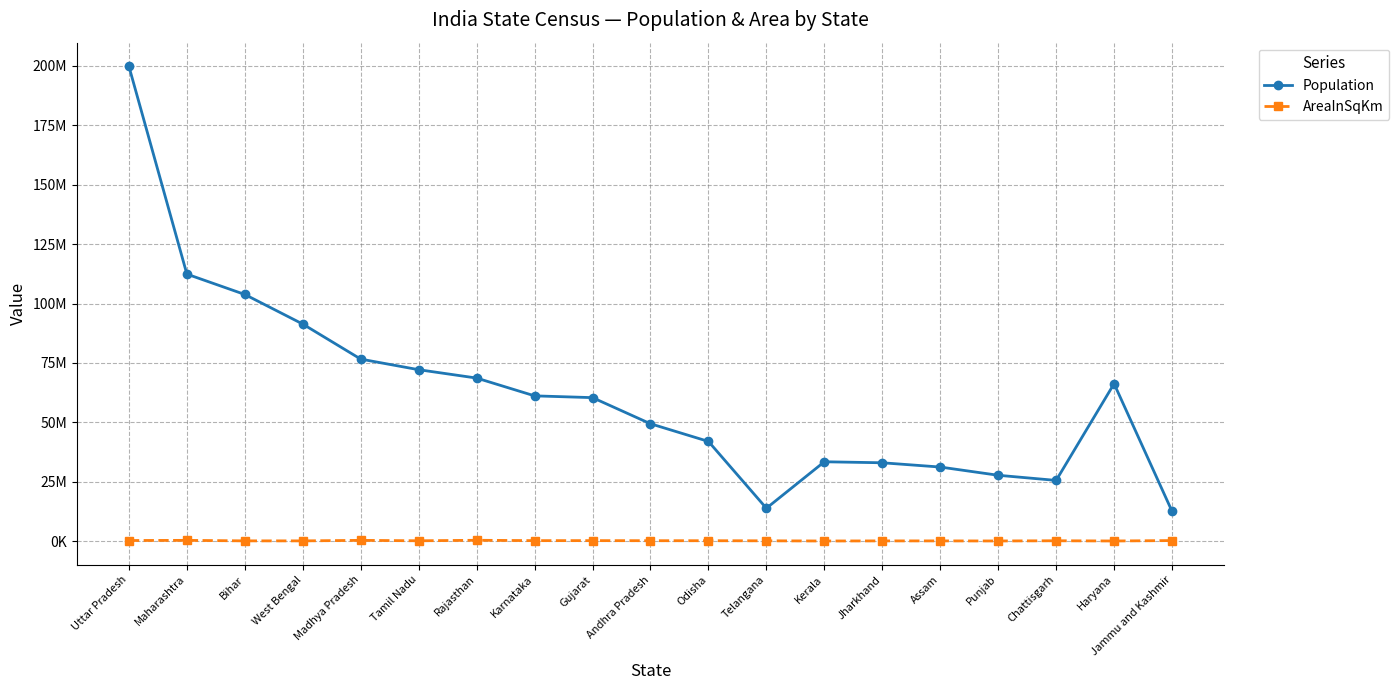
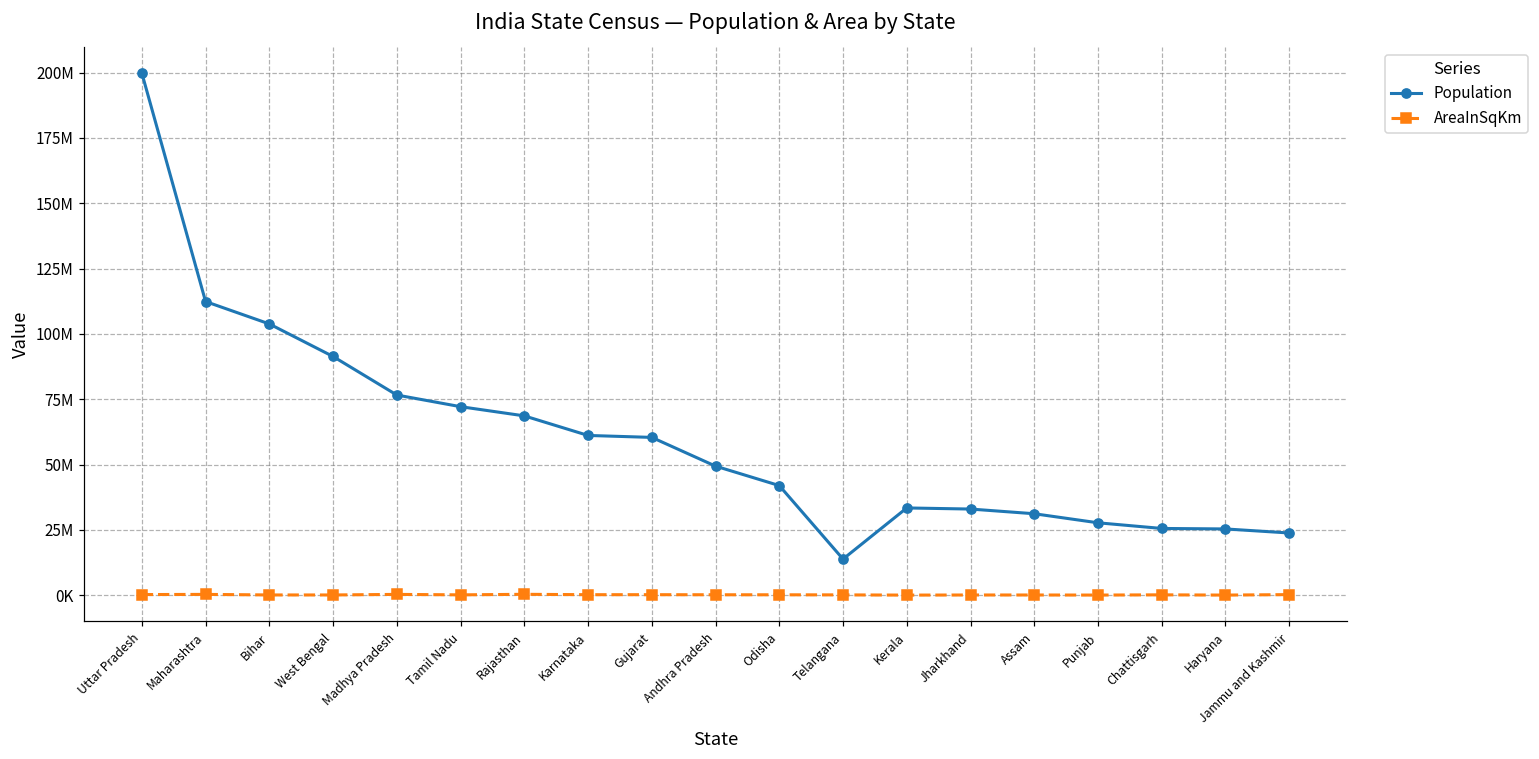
Population, Haryana: 66000000 -> 25000000
Population, Jammu and Kashmir: 13000000 -> 24000000
